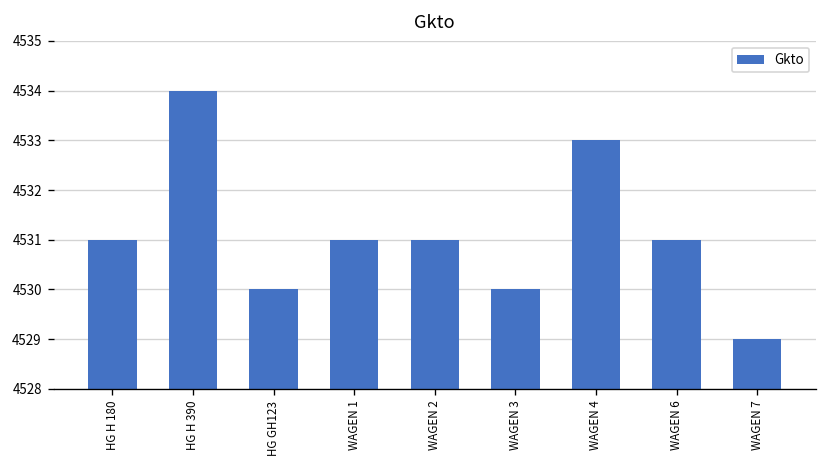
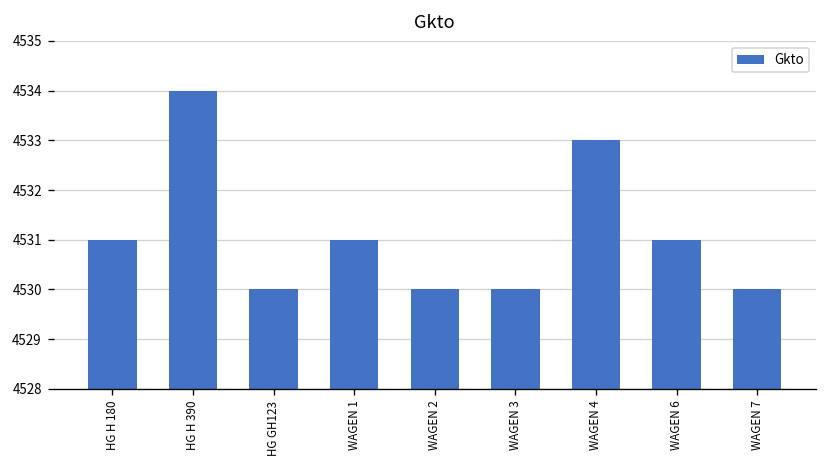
WAGEN 2: 4531 -> 4530
WAGEN 7: 4529 -> 4530
